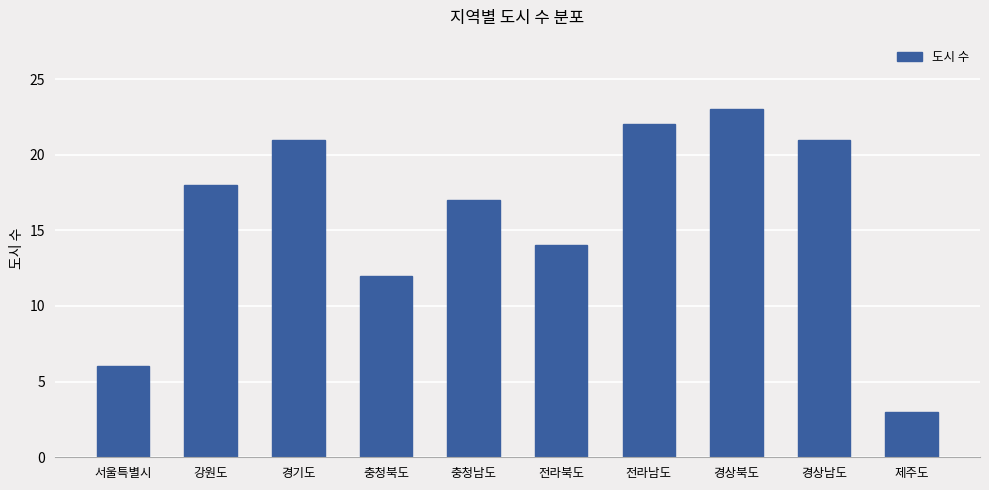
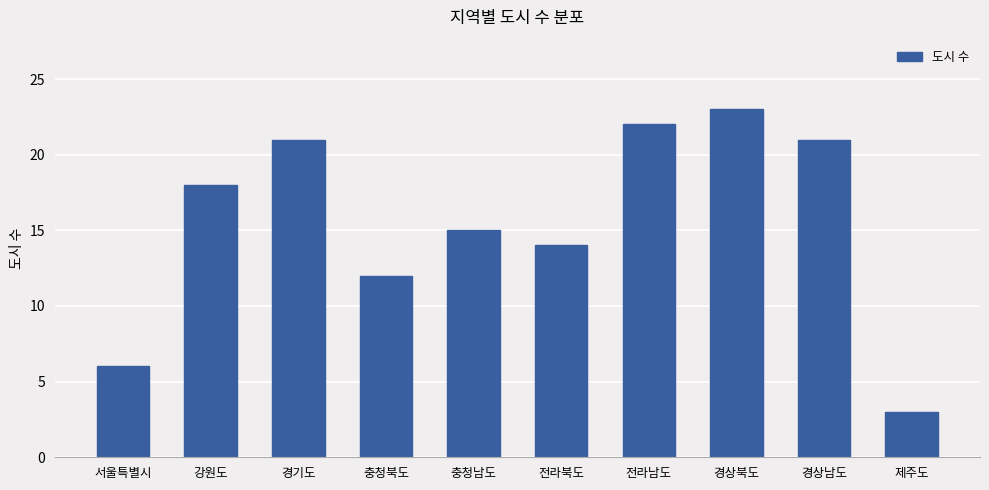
충청남도: 17 -> 15
